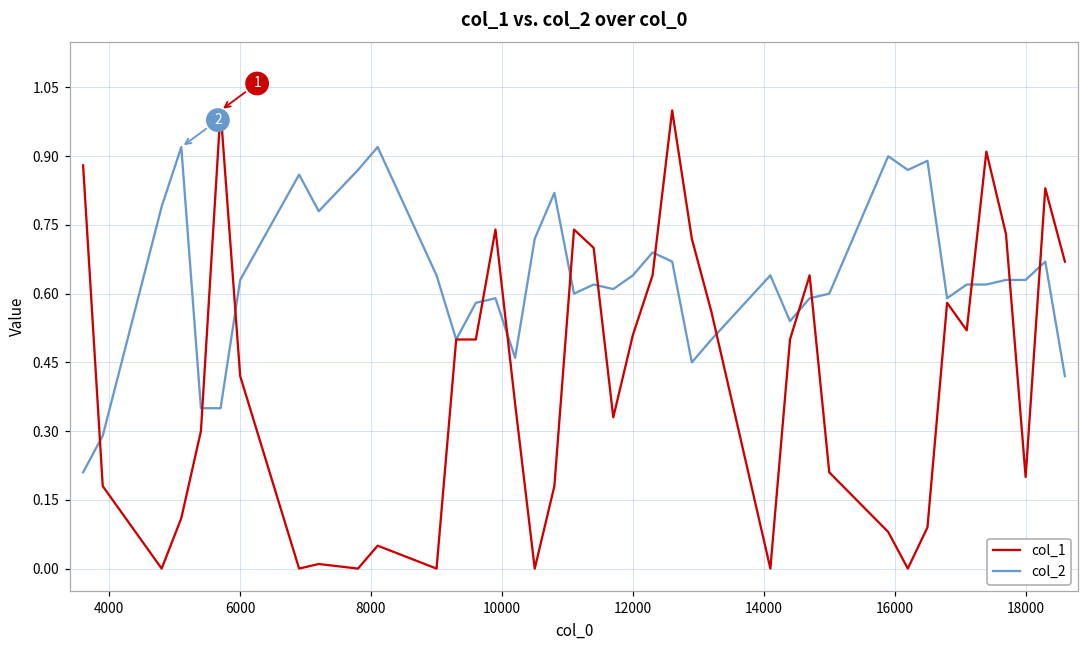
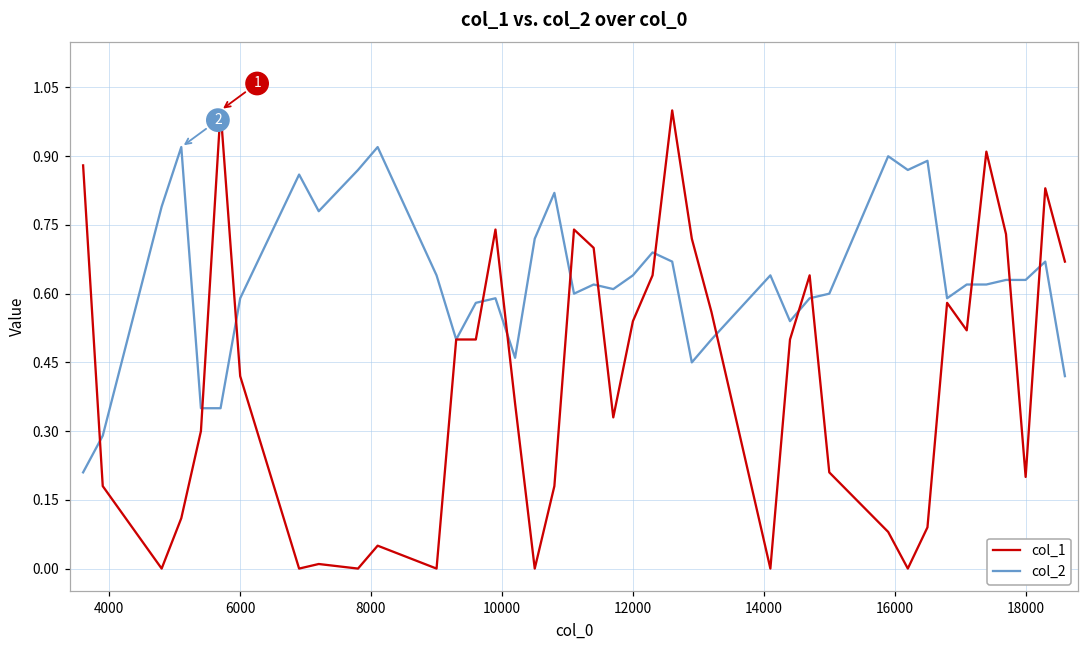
col_2, 6000: 0.63 -> 0.59
col_1, 12000: 0.51 -> 0.54
